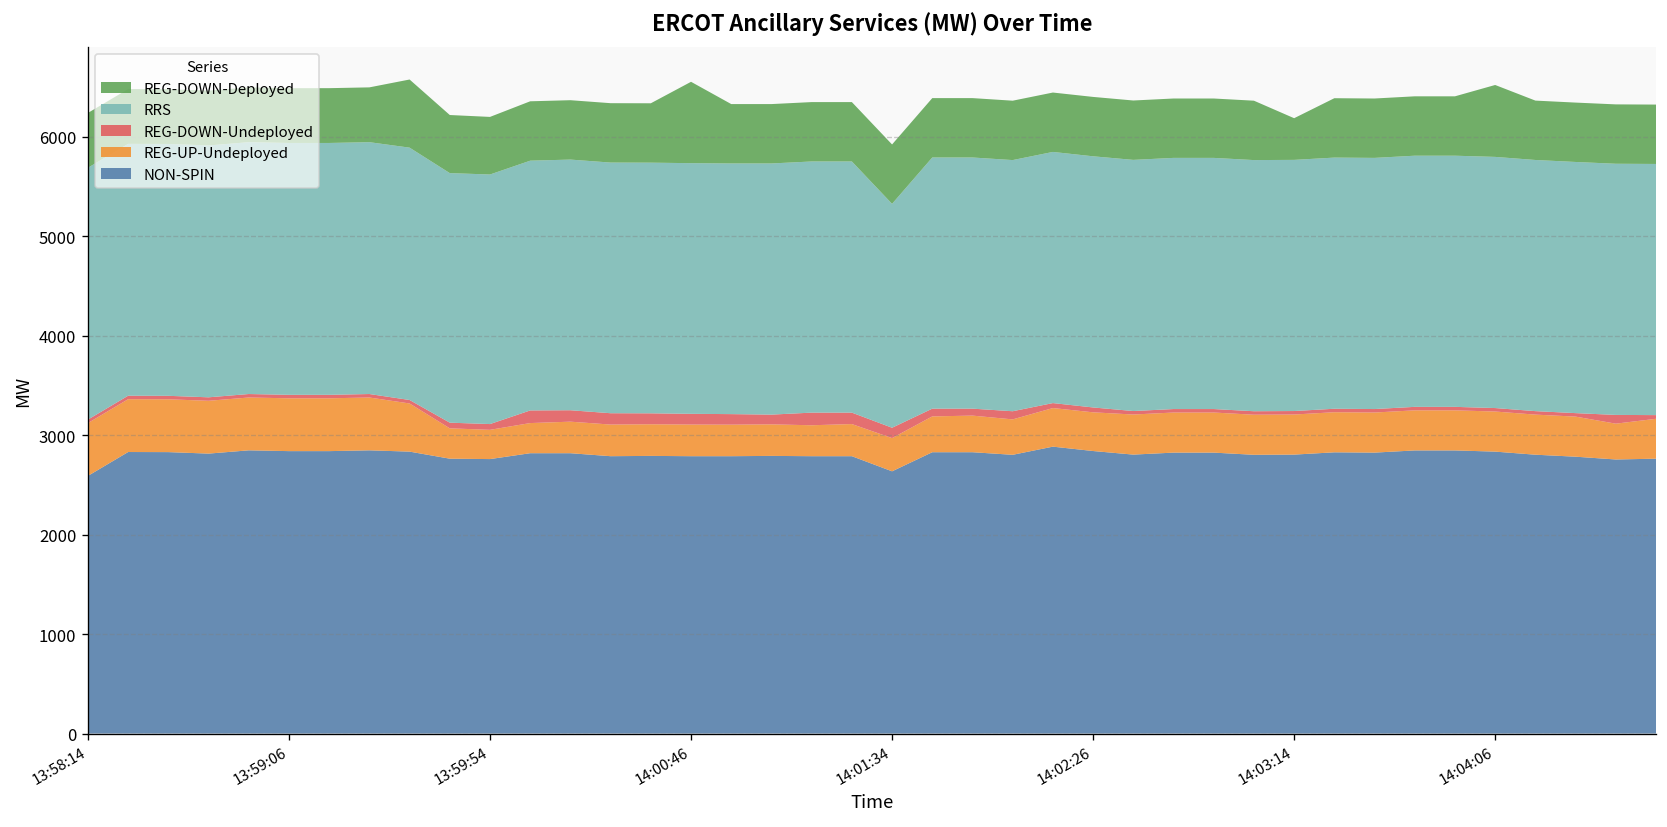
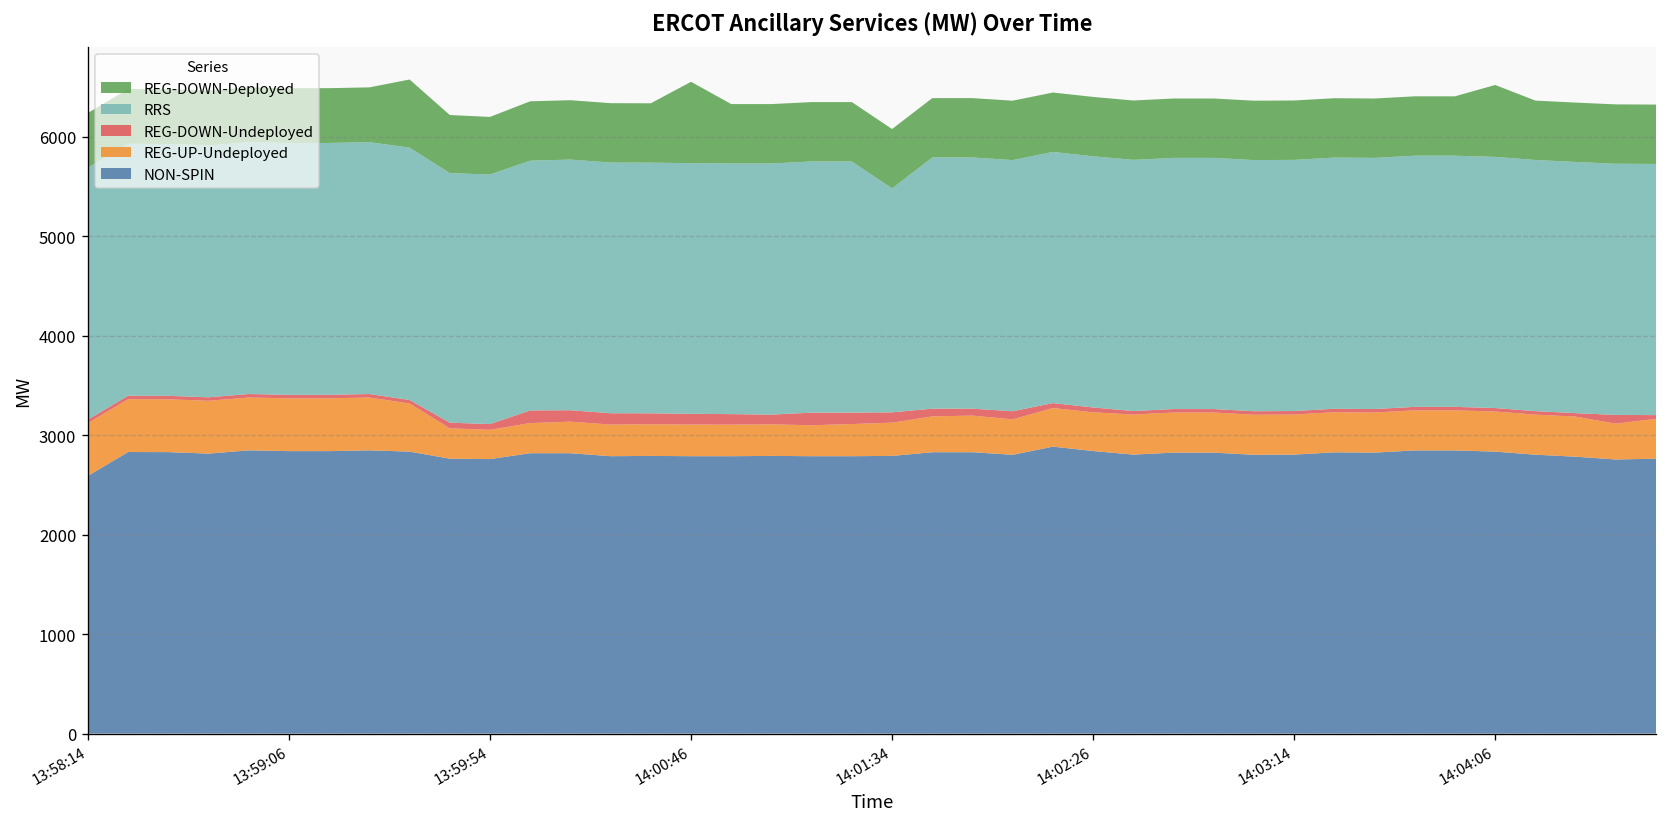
NON-SPIN, 14:01:34: 2600 -> 2800
REG-DOWN-Deployed, 14:03:14: 400 -> 600
